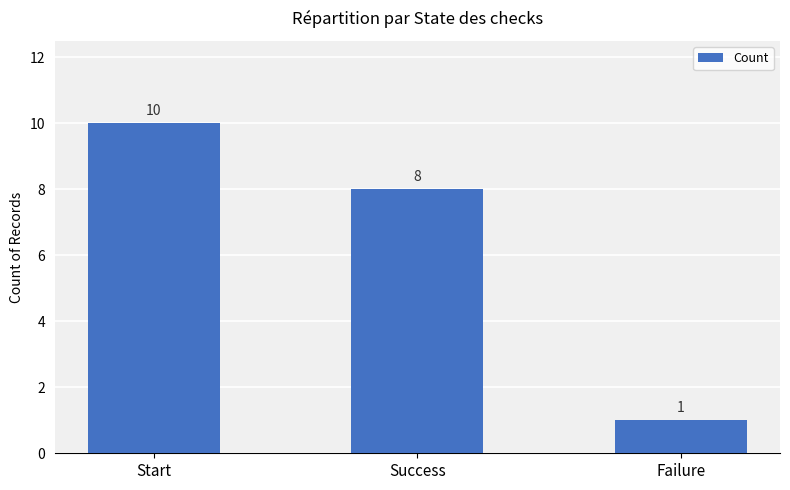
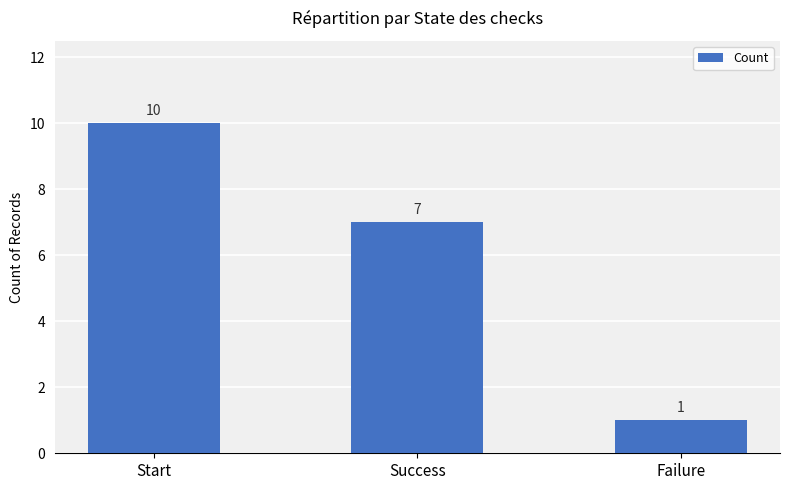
Success: 8 -> 7
